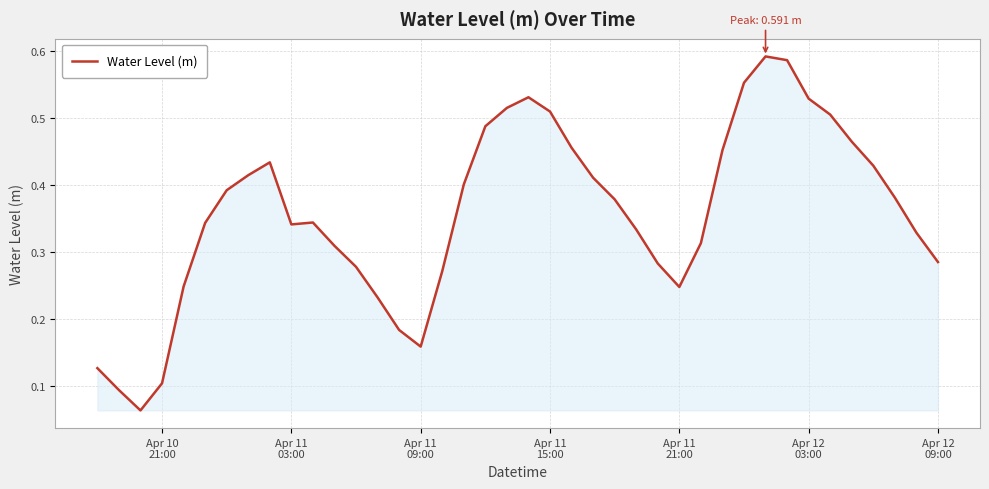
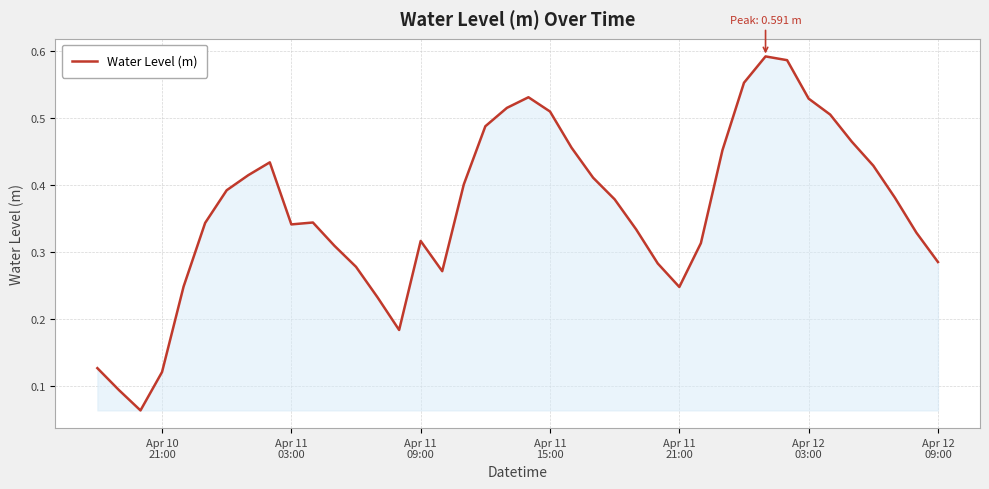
Apr 10 21:00: 0.10 -> 0.12
Apr 11 09:00: 0.16 -> 0.32
